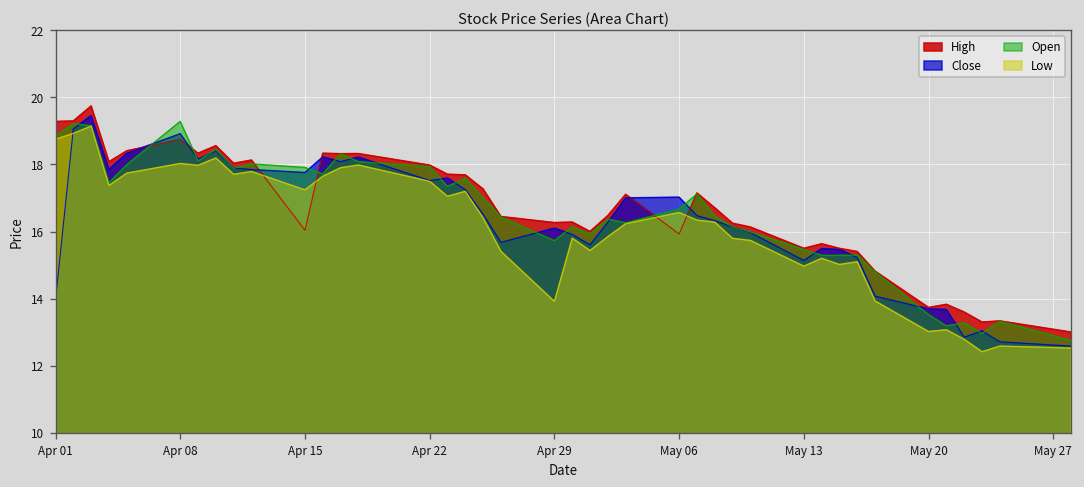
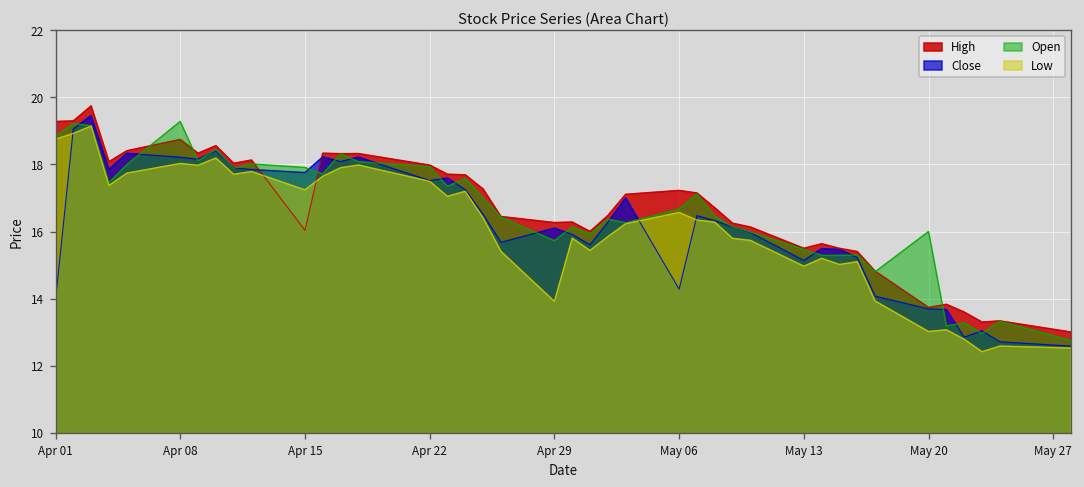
Close, Apr 08: 18.9 -> 18.2
High, May 06: 15.9 -> 17.2
Close, May 06: 17.0 -> 14.3
Open, May 20: 13.5 -> 16.0
